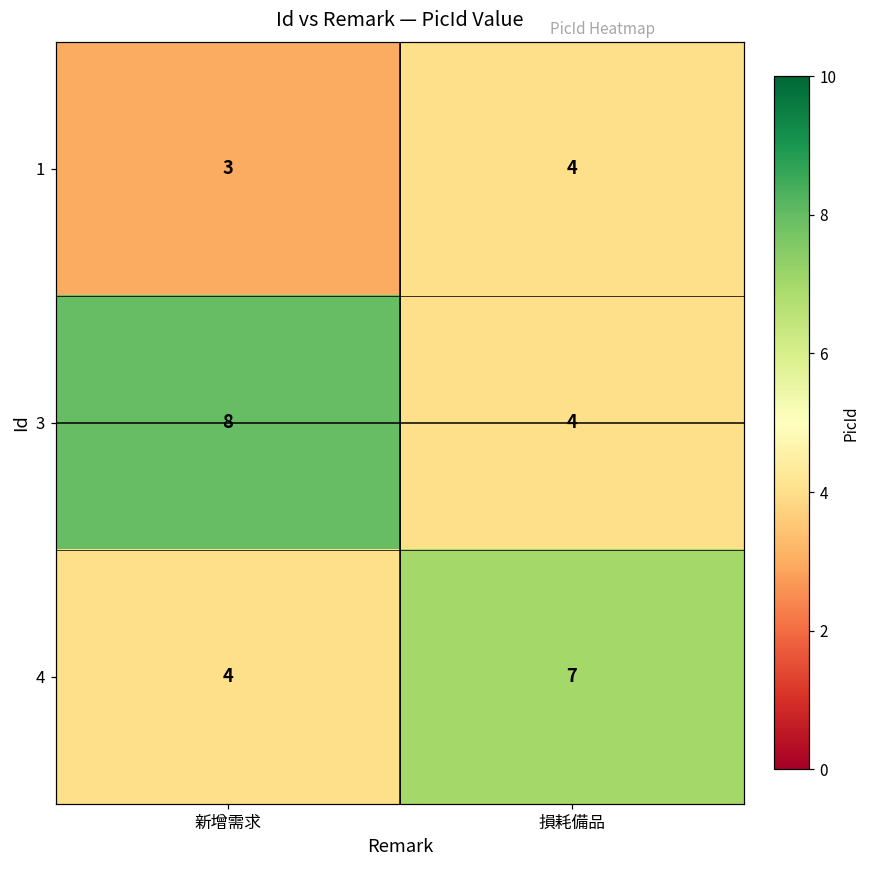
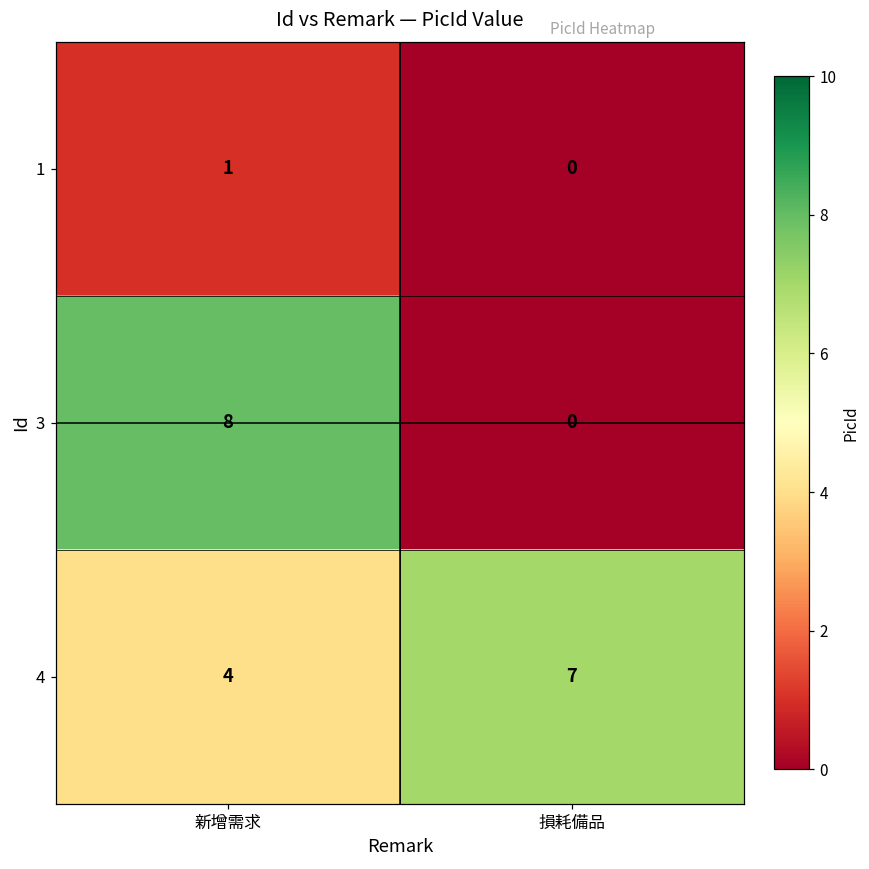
1, 新增需求: 3 -> 1
1, 損耗備品: 4 -> 0
3, 損耗備品: 4 -> 0
